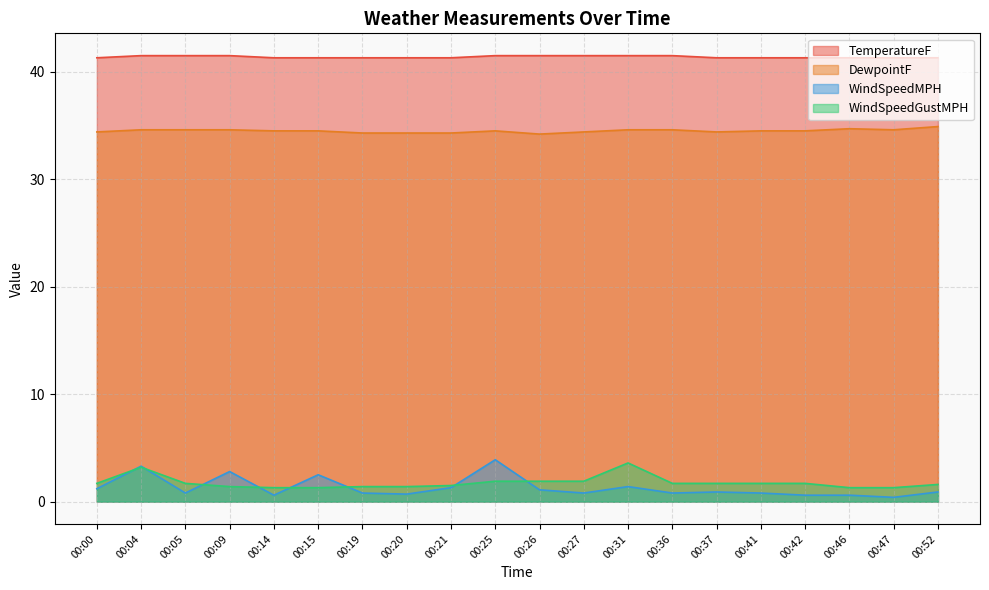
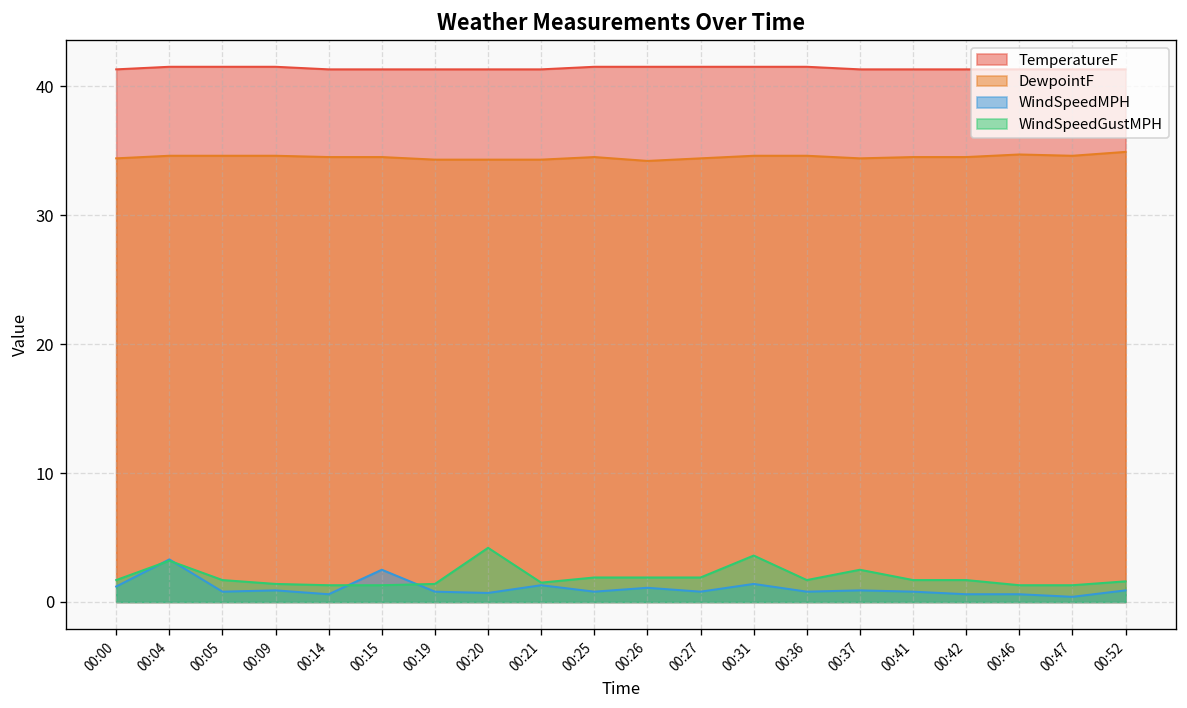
WindSpeedMPH, 00:09: 2.8 -> 0.9
WindSpeedGustMPH, 00:20: 1.4 -> 4.2
WindSpeedMPH, 00:25: 3.9 -> 0.8
WindSpeedGustMPH, 00:37: 1.7 -> 2.5
